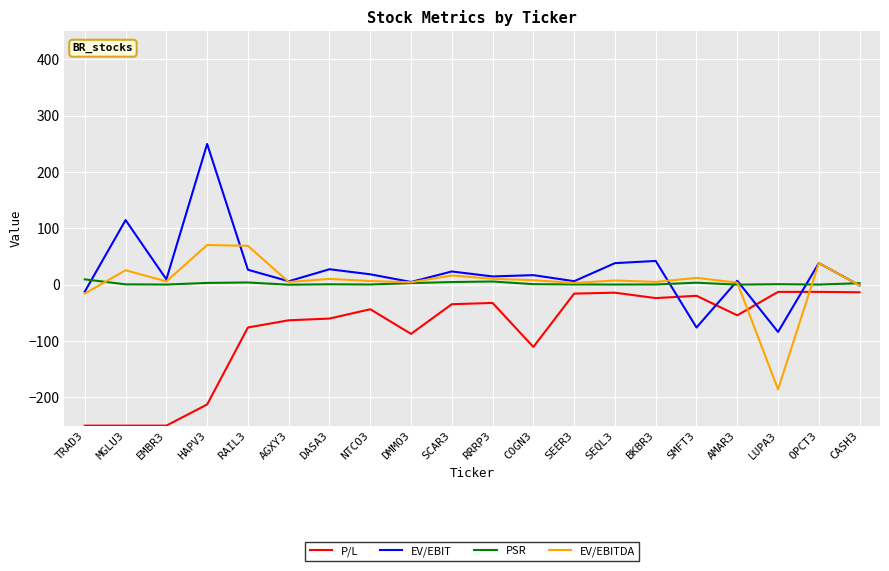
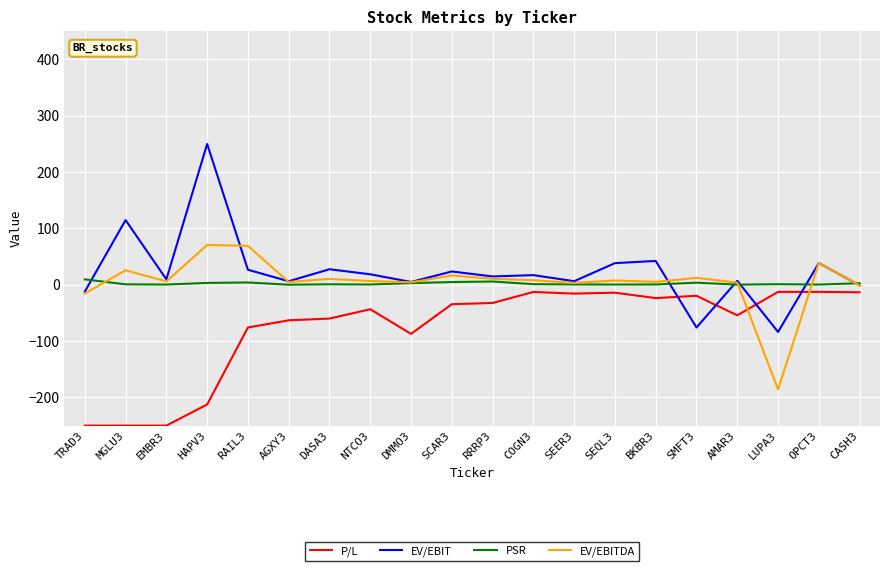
P/L, COGN3: -110 -> -10
